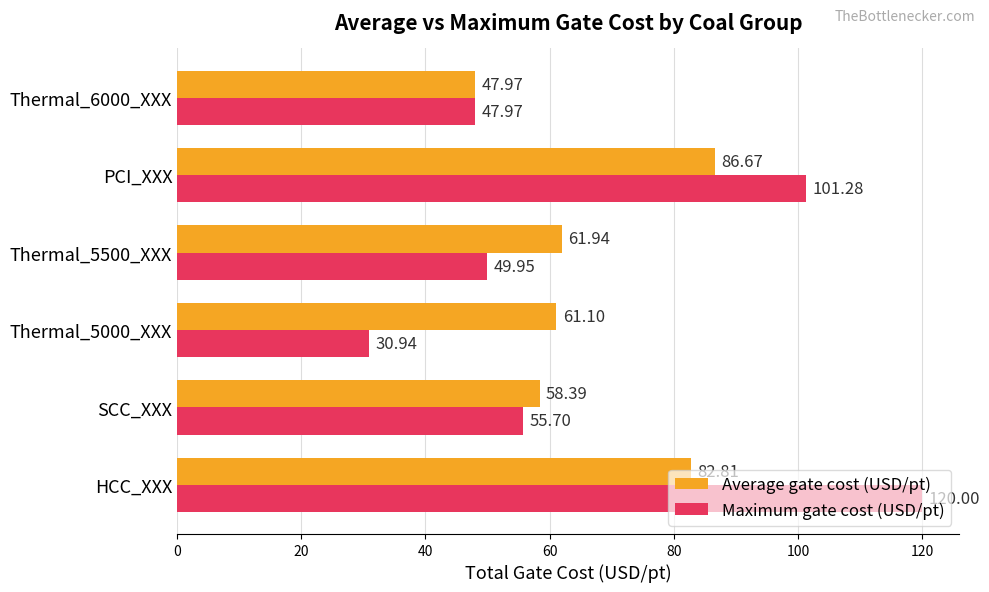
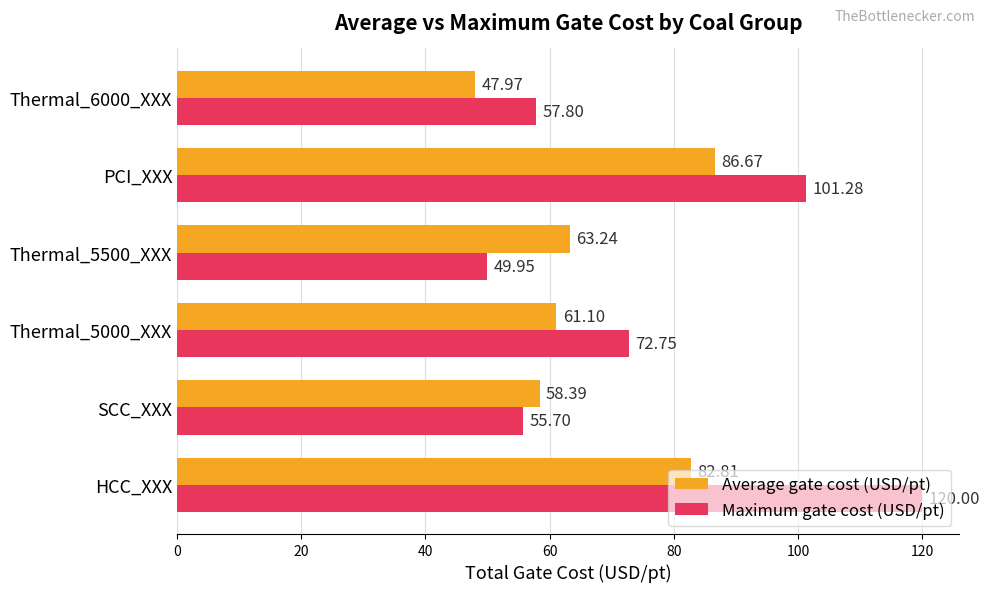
Maximum gate cost (USD/pt), Thermal_6000_XXX: 47.97 -> 57.80
Average gate cost (USD/pt), Thermal_5500_XXX: 61.94 -> 63.24
Maximum gate cost (USD/pt), Thermal_5000_XXX: 30.94 -> 72.75
